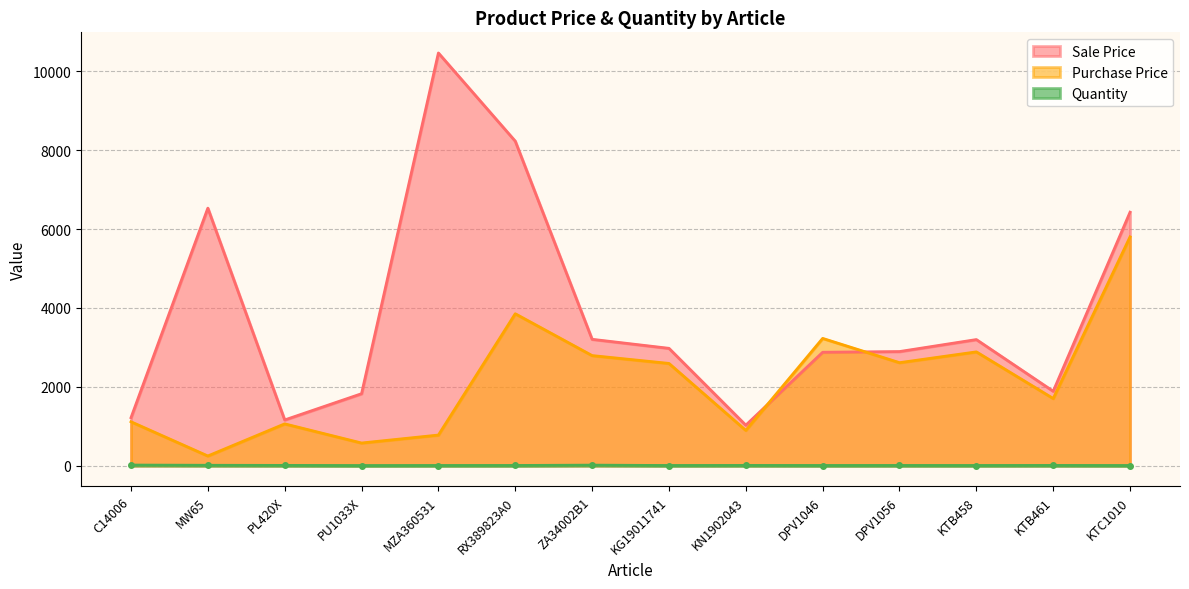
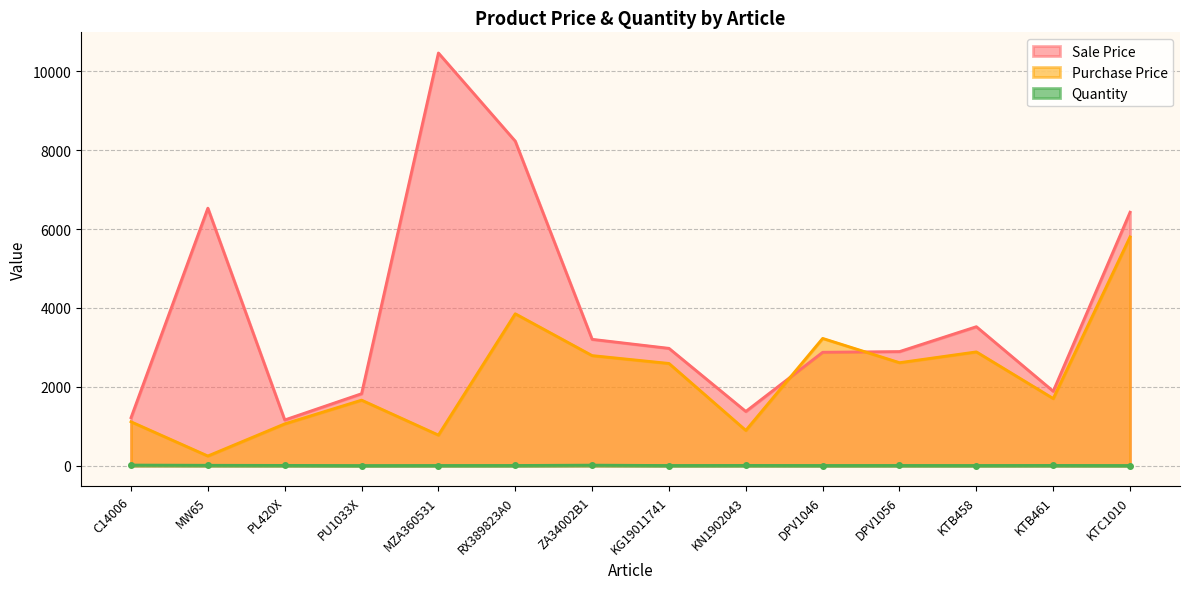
Purchase Price, PU1033X: 600 -> 1700
Sale Price, KN1902043: 1000 -> 1400
Sale Price, KTB458: 3200 -> 3500
